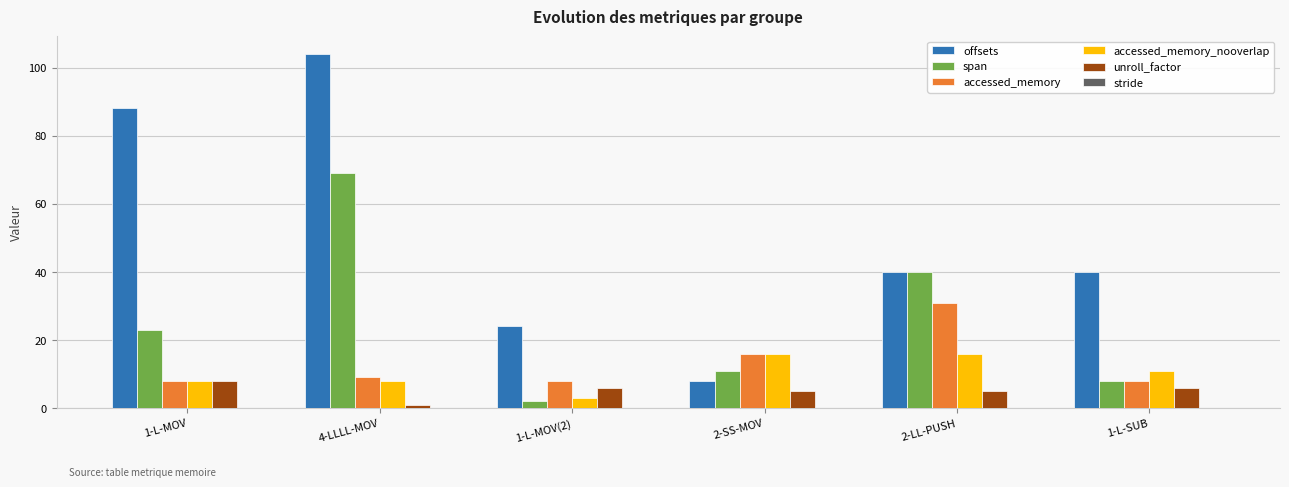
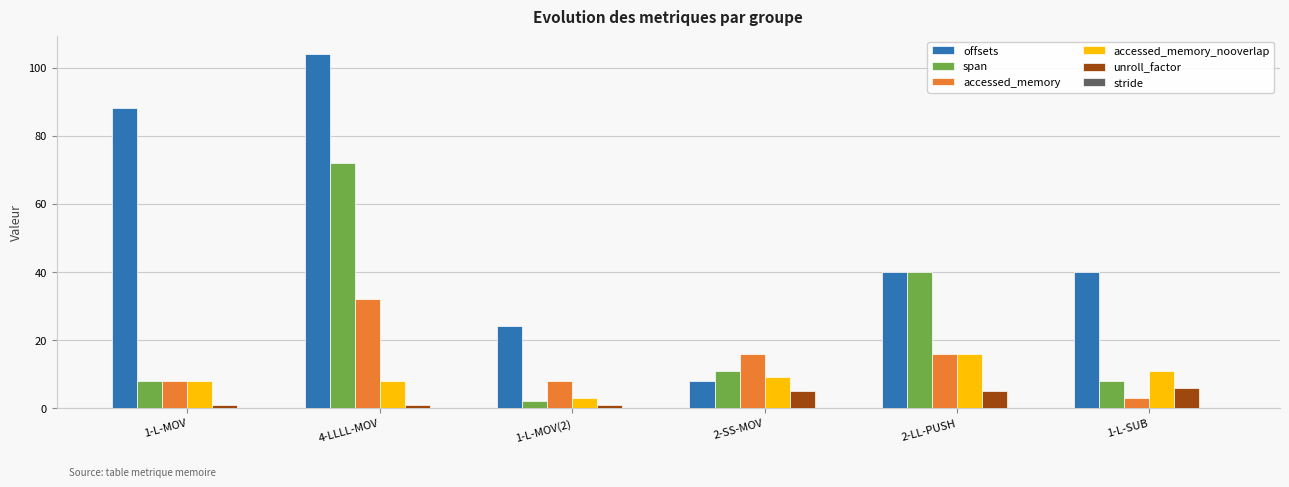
span, 1-L-MOV: 23 -> 8
unroll_factor, 1-L-MOV: 8 -> 1
span, 4-LLLL-MOV: 69 -> 72
accessed_memory, 4-LLLL-MOV: 9 -> 32
unroll_factor, 1-L-MOV(2): 6 -> 1
accessed_memory_nooverlap, 2-SS-MOV: 16 -> 9
accessed_memory, 2-LL-PUSH: 31 -> 16
accessed_memory, 1-L-SUB: 8 -> 3
